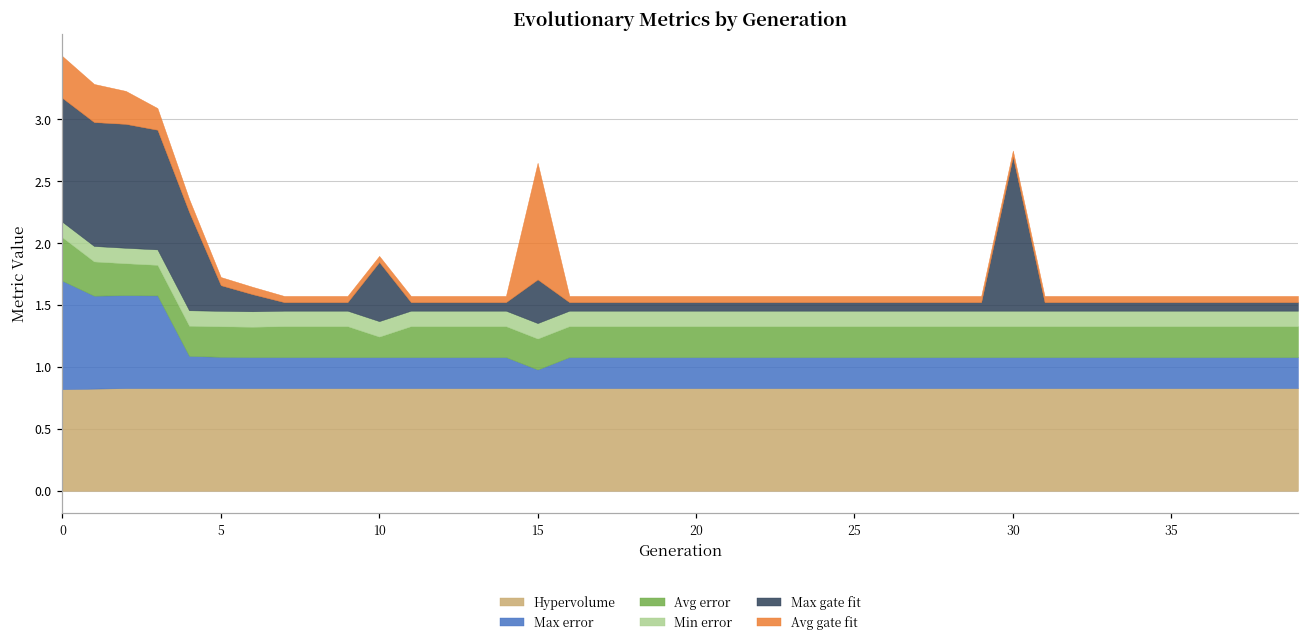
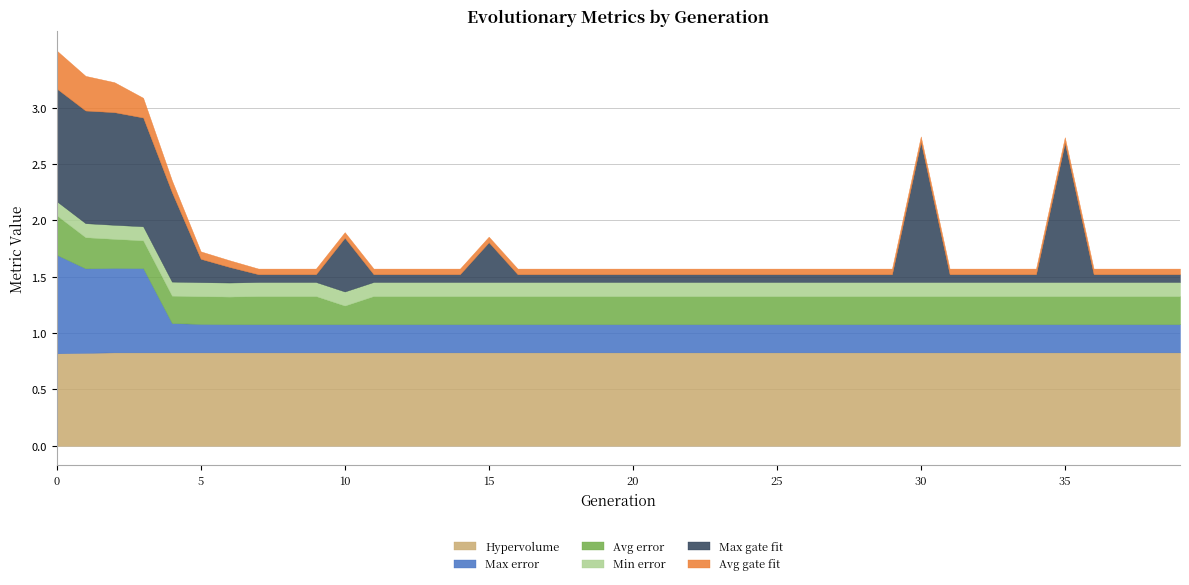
Max error, 15: 0.15 -> 0.25
Avg gate fit, 15: 0.94 -> 0.05
Max gate fit, 35: 0.07 -> 1.24
